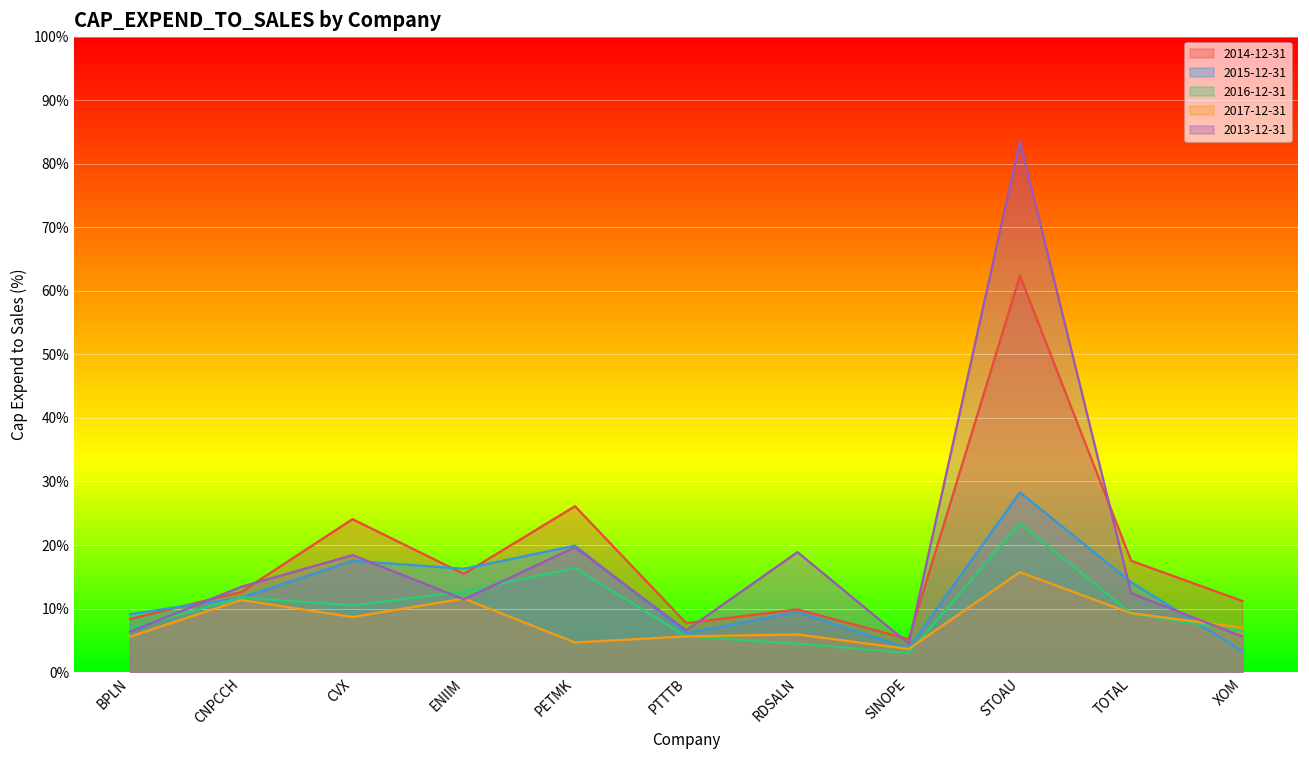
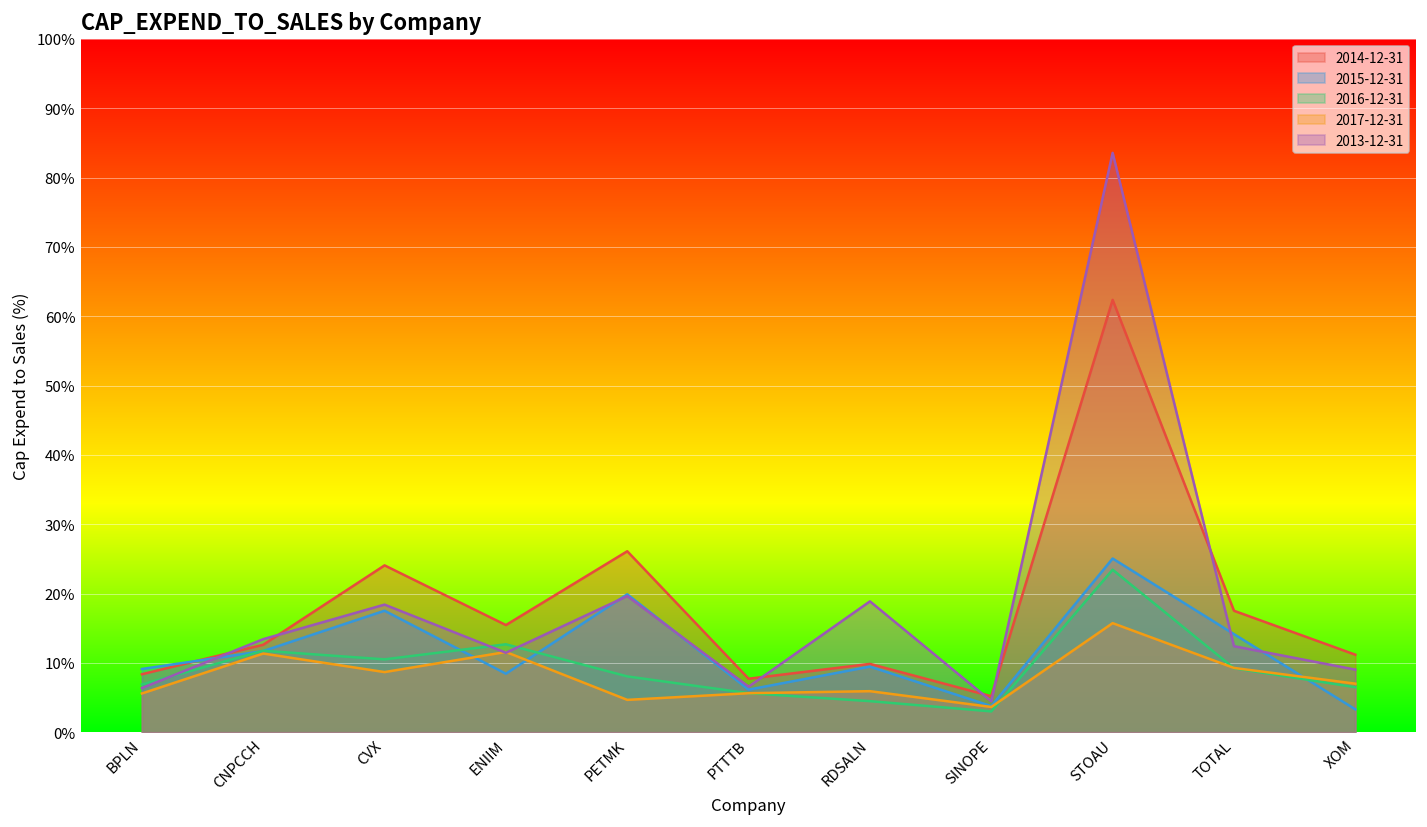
2015-12-31, ENIIM: 16% -> 8%
2016-12-31, PETMK: 16% -> 8%
2015-12-31, STOAU: 28% -> 25%
2013-12-31, XOM: 6% -> 9%
